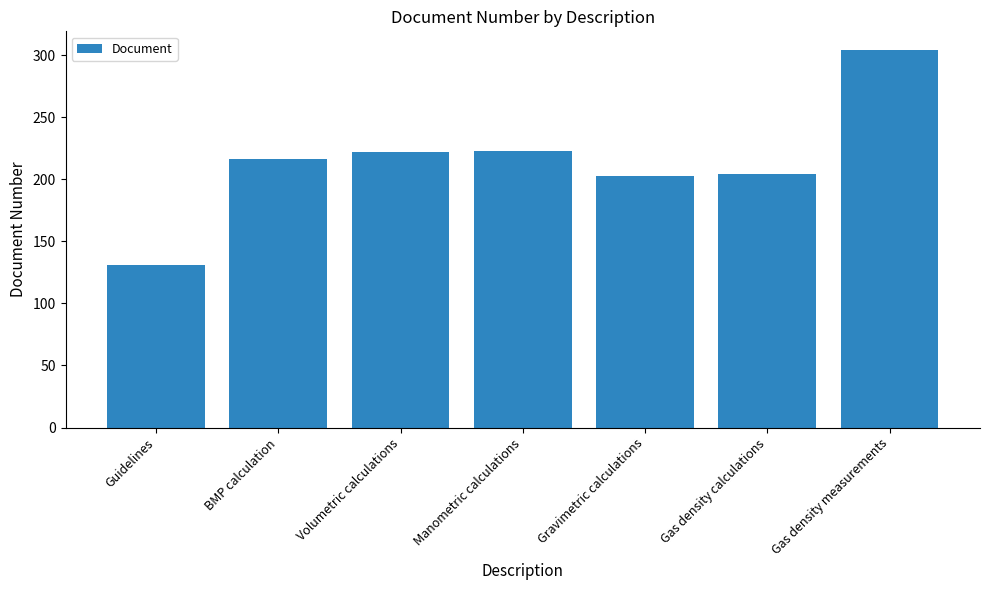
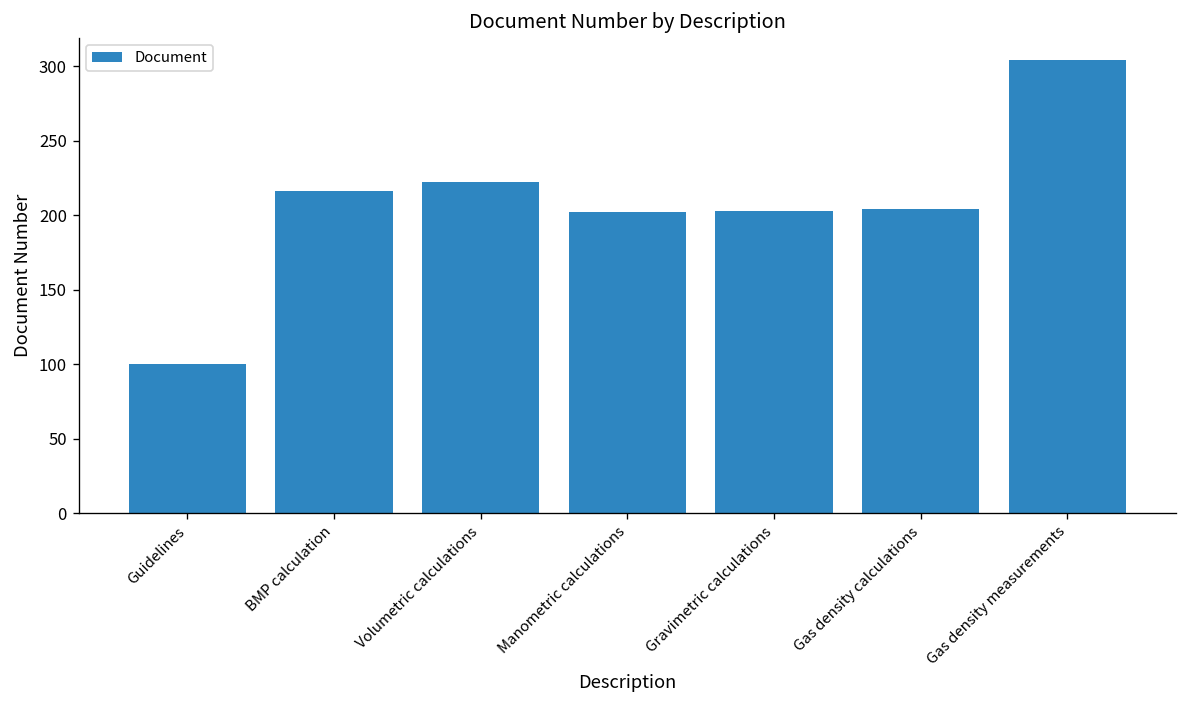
Guidelines: 131 -> 100
Manometric calculations: 223 -> 202
